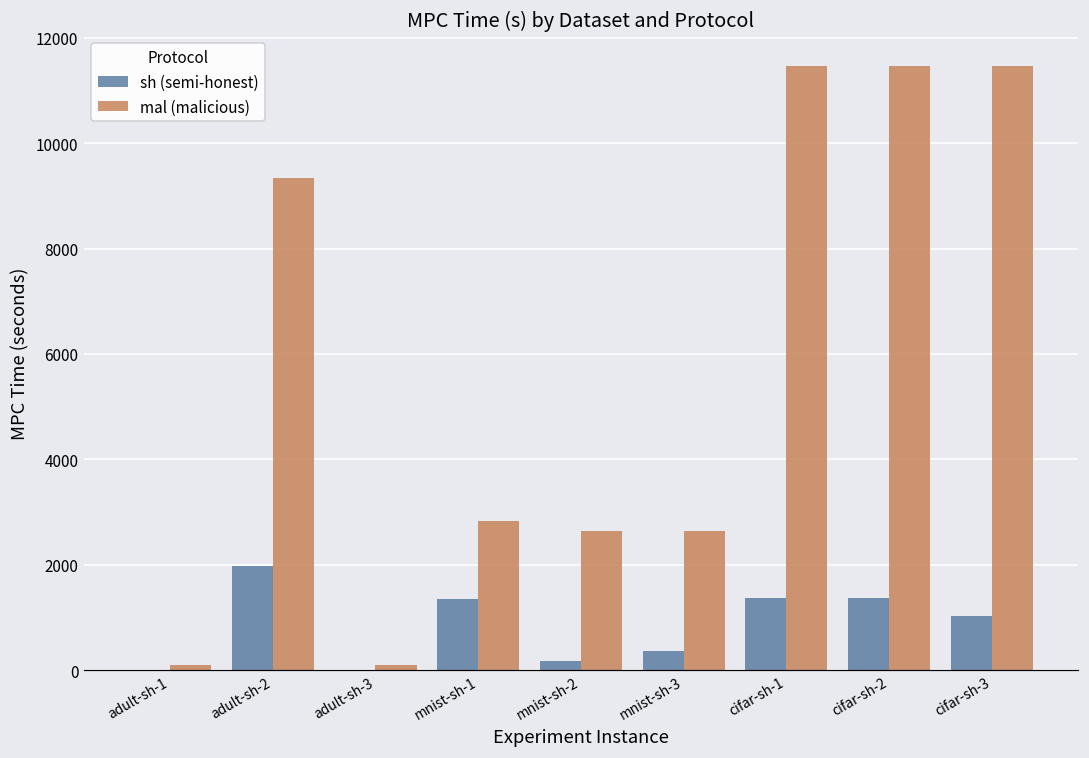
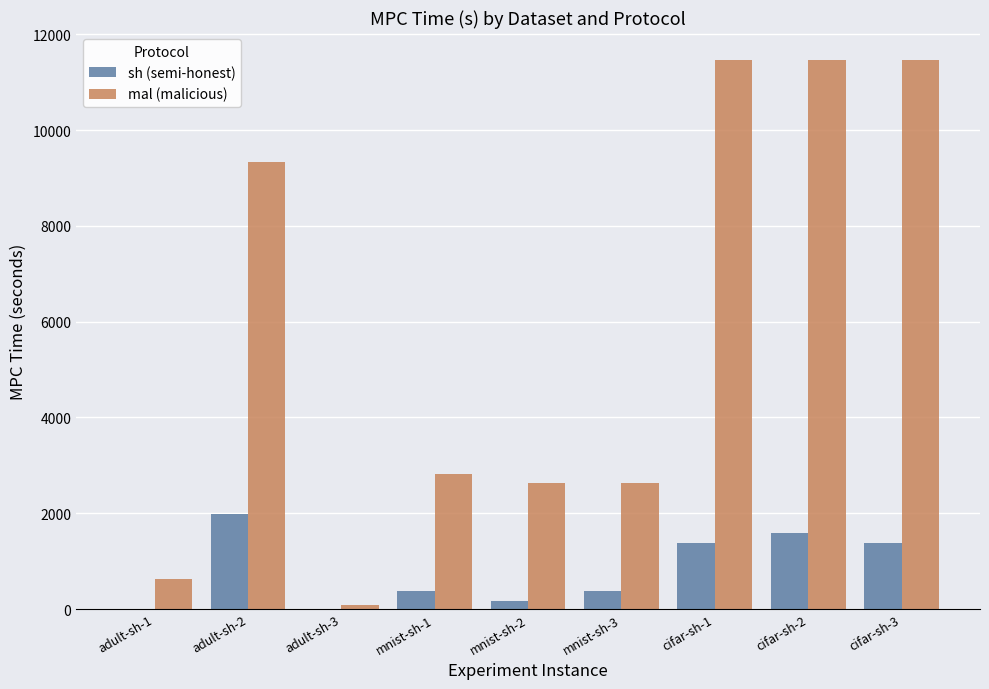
mal (malicious), adult-sh-1: 100 -> 600
sh (semi-honest), mnist-sh-1: 1400 -> 400
sh (semi-honest), cifar-sh-2: 1400 -> 1600
sh (semi-honest), cifar-sh-3: 1000 -> 1400
